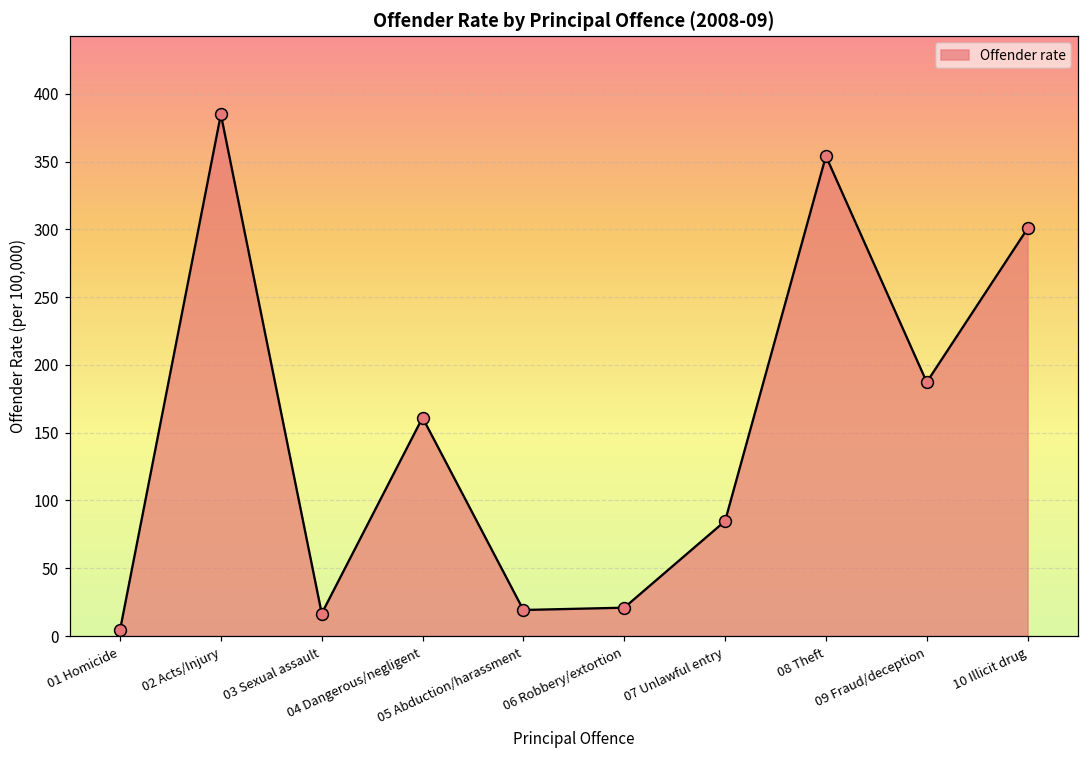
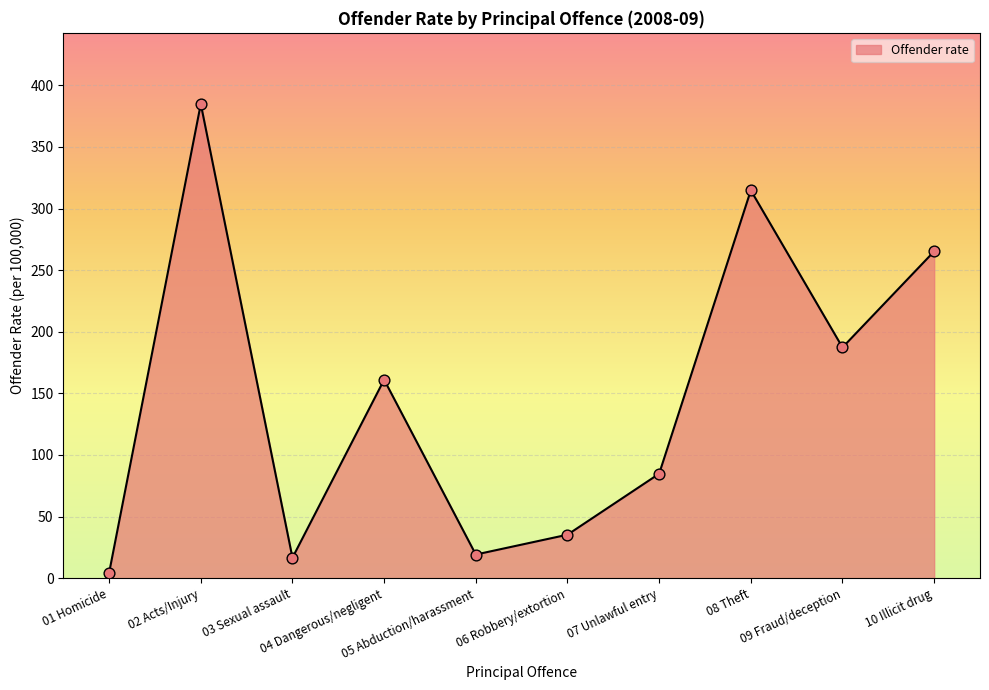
06 Robbery/extortion: 21 -> 35
08 Theft: 354 -> 315
10 Illicit drug: 301 -> 265
